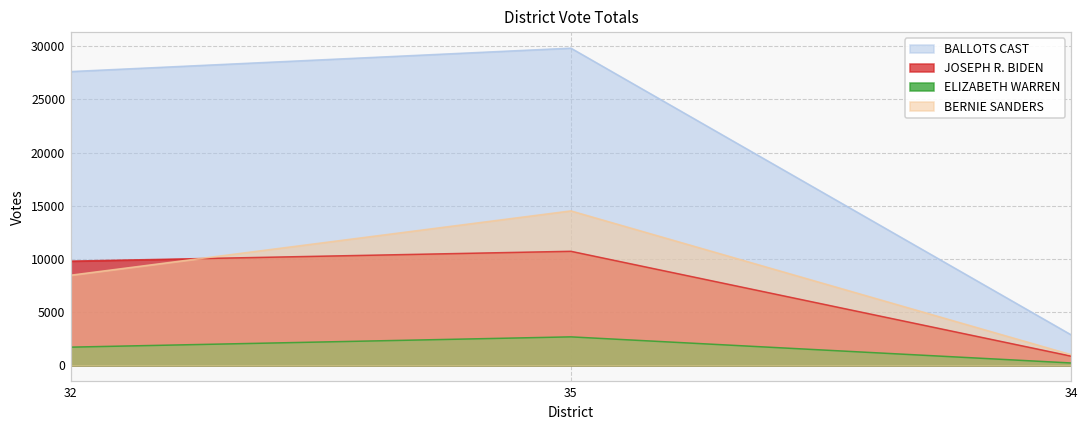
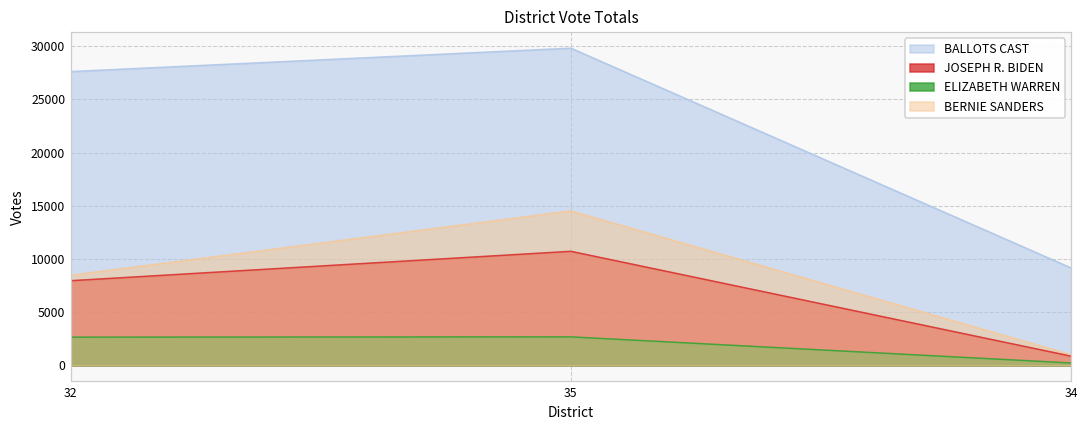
JOSEPH R. BIDEN, 32: 10000 -> 8000
ELIZABETH WARREN, 32: 2000 -> 3000
BALLOTS CAST, 34: 3000 -> 9000
